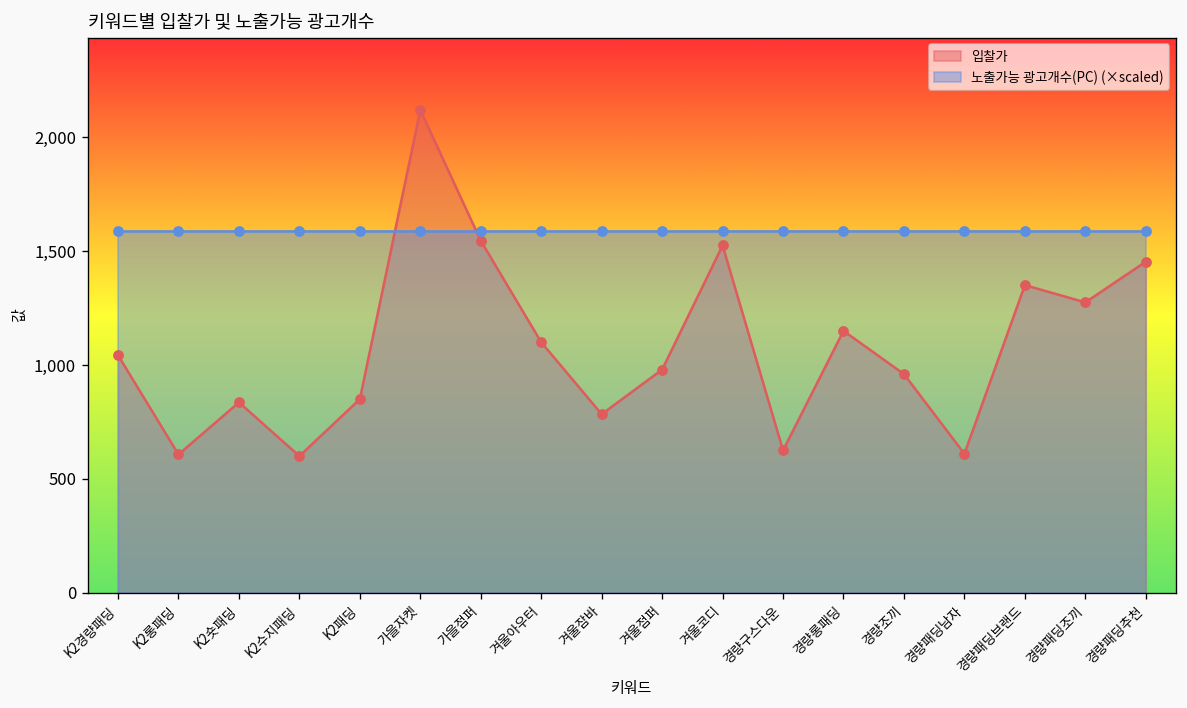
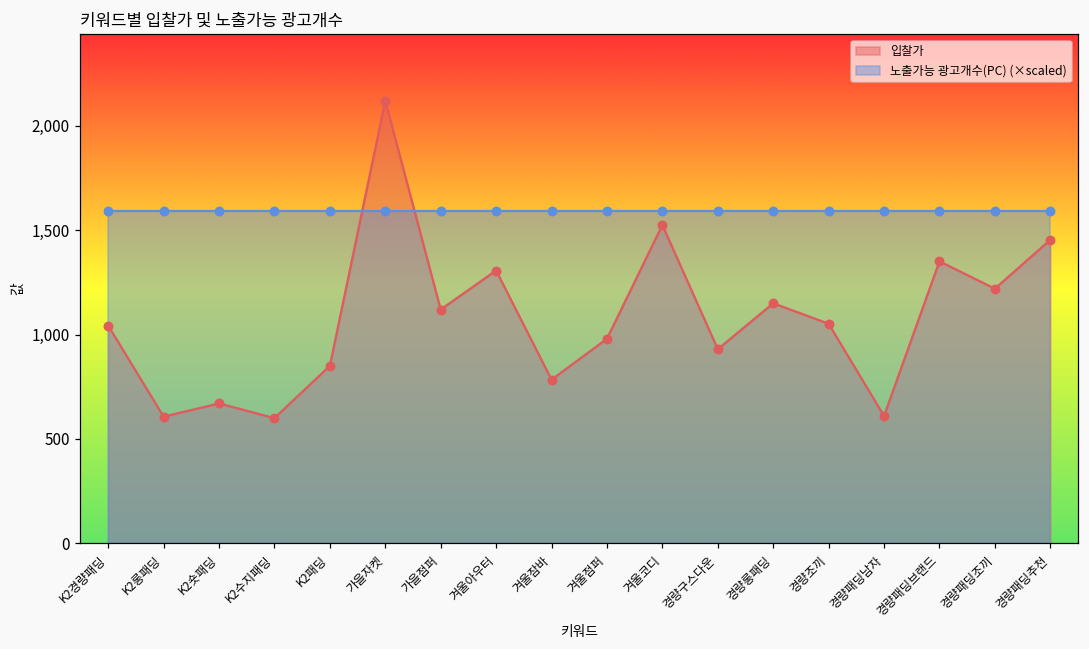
입찰가, K2숏패딩: 840 -> 670
입찰가, 가을점퍼: 1,550 -> 1,120
입찰가, 겨울아우터: 1,100 -> 1,310
입찰가, 경량구스다운: 630 -> 930
입찰가, 경량조끼: 960 -> 1,050
입찰가, 경량패딩조끼: 1,280 -> 1,220
